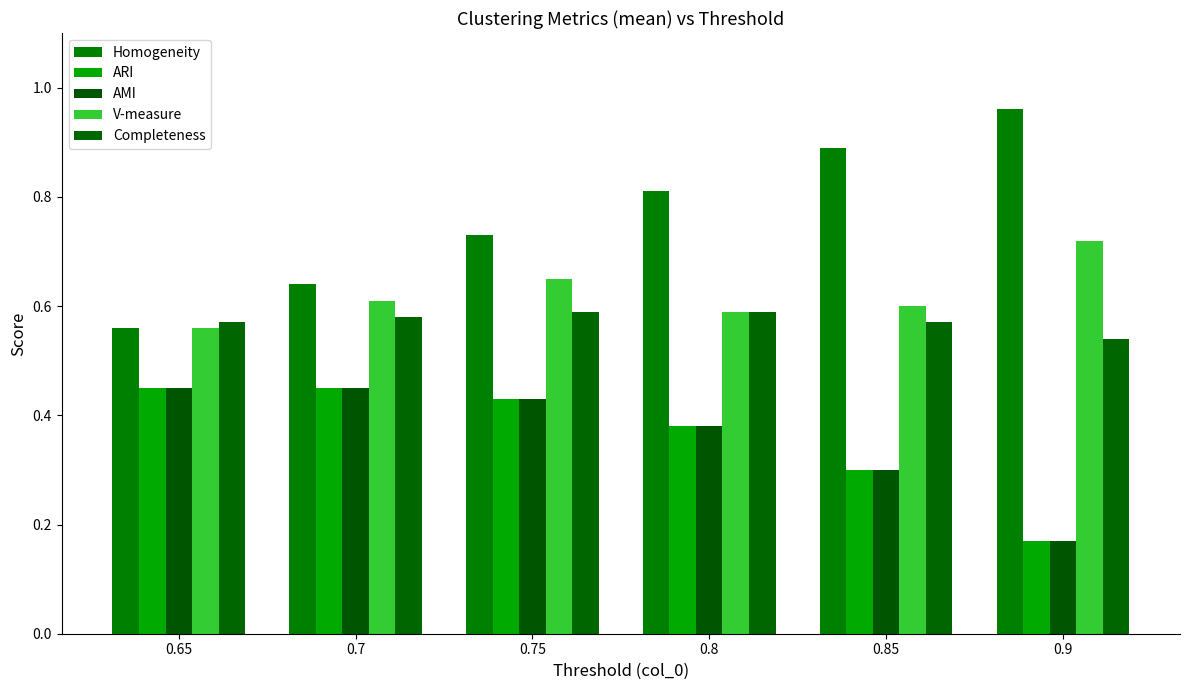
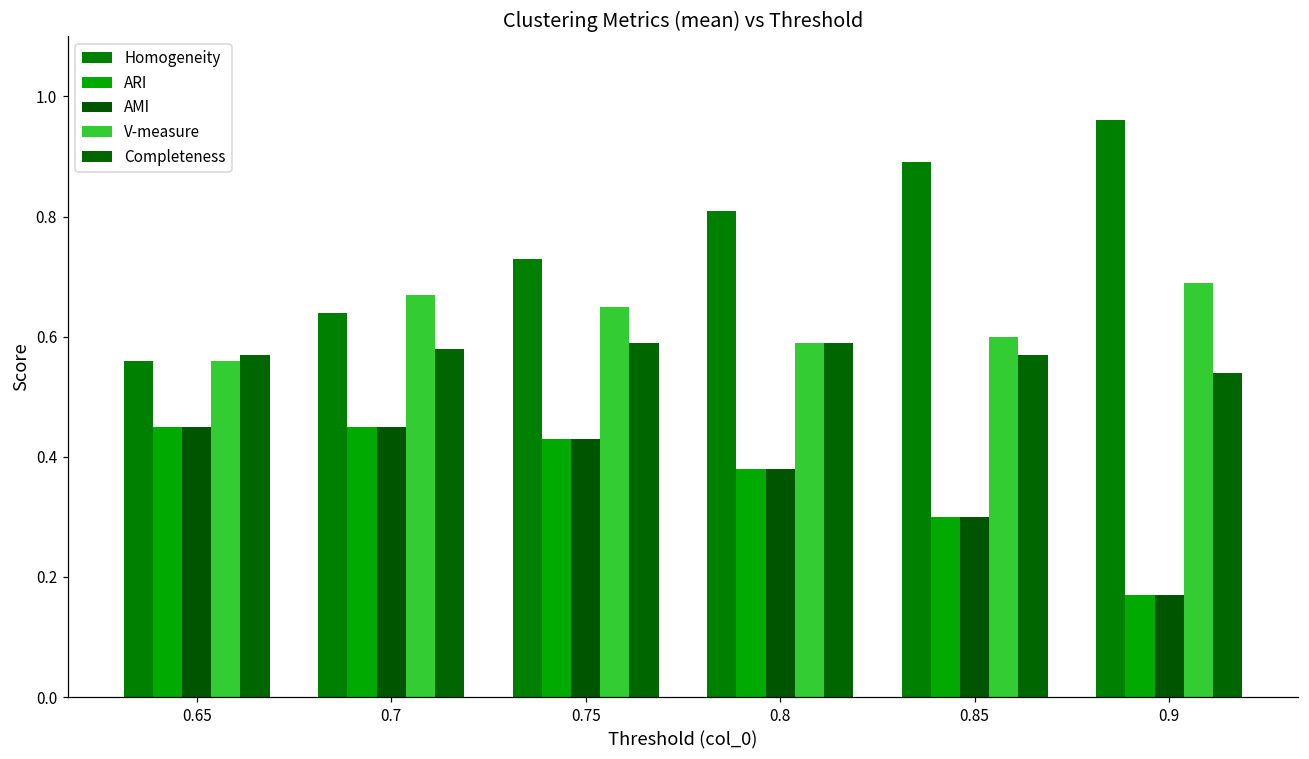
V-measure, 0.7: 0.61 -> 0.67
V-measure, 0.9: 0.72 -> 0.69
